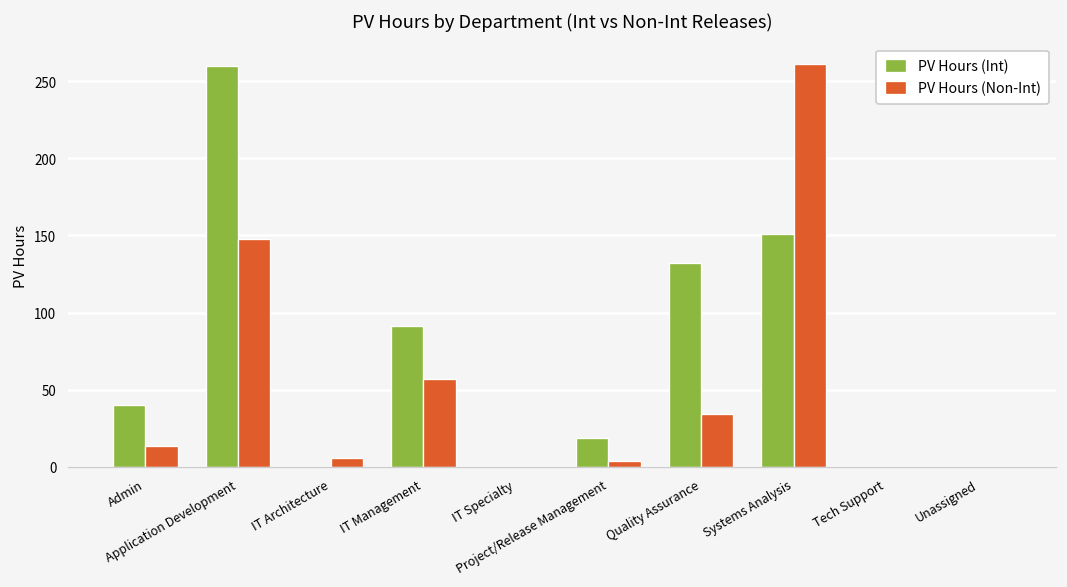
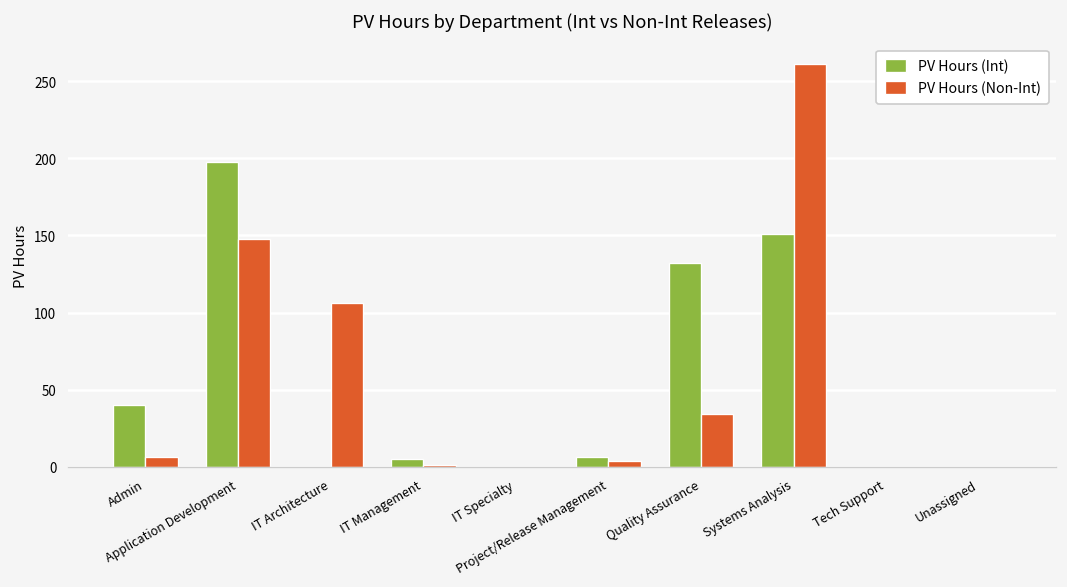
PV Hours (Non-Int), Admin: 14 -> 6
PV Hours (Int), Application Development: 260 -> 198
PV Hours (Non-Int), IT Architecture: 6 -> 106
PV Hours (Int), IT Management: 91 -> 5
PV Hours (Non-Int), IT Management: 57 -> 2
PV Hours (Int), Project/Release Management: 19 -> 6
